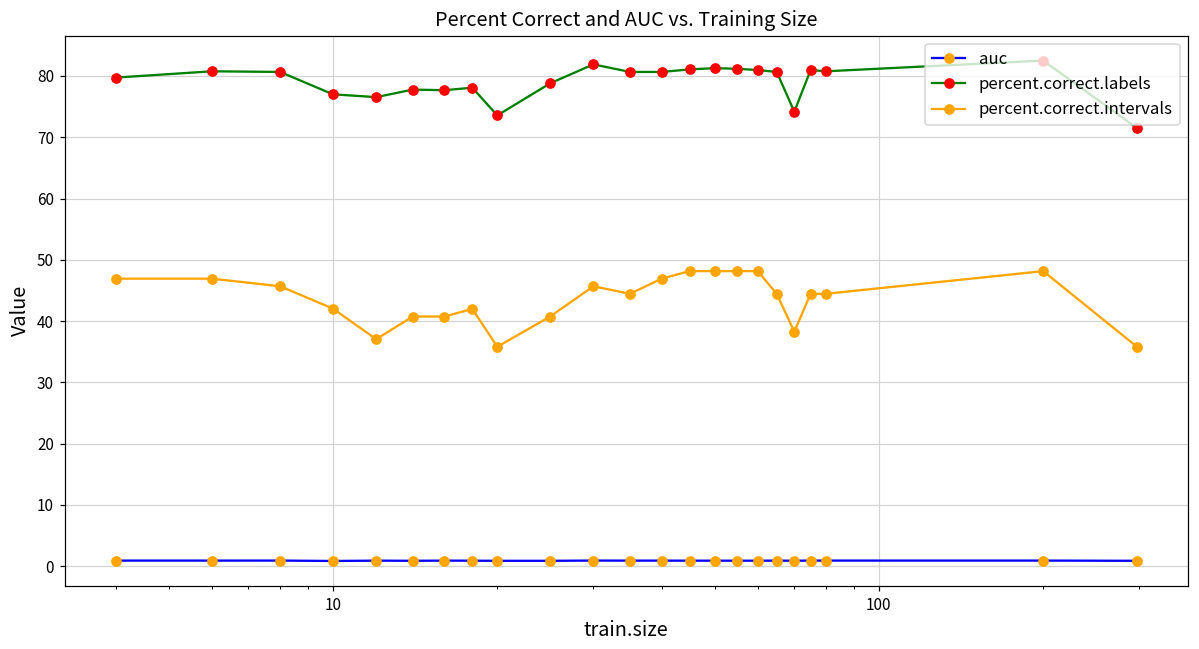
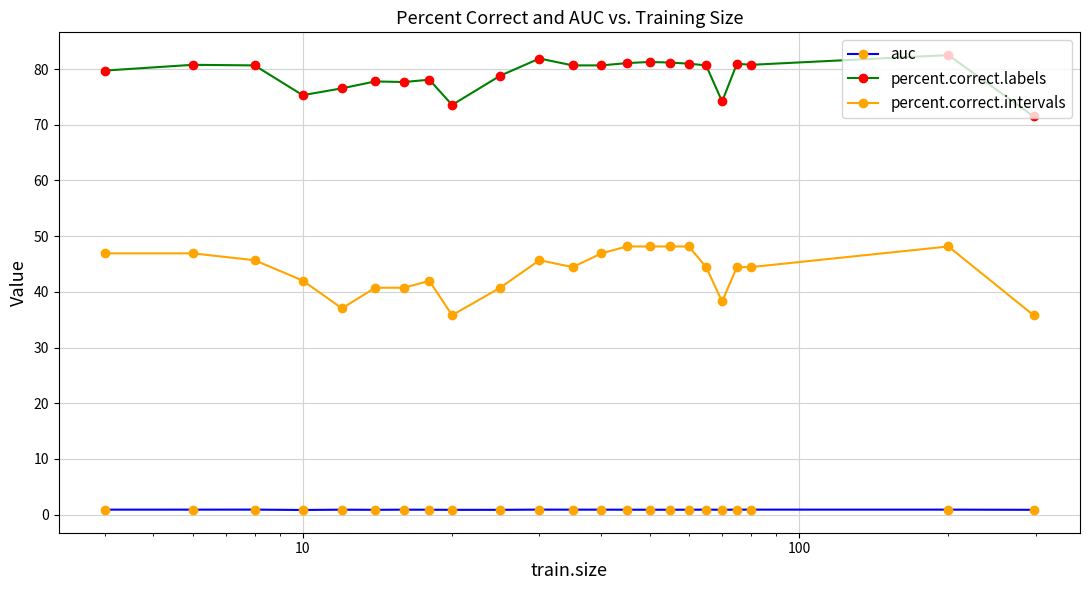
percent.correct.labels, 10: 77 -> 75
